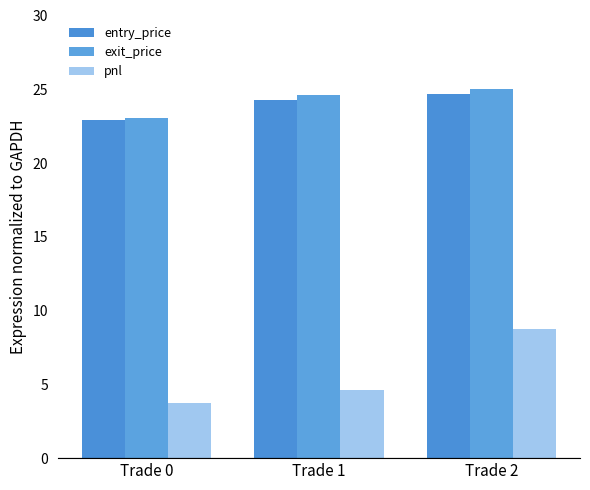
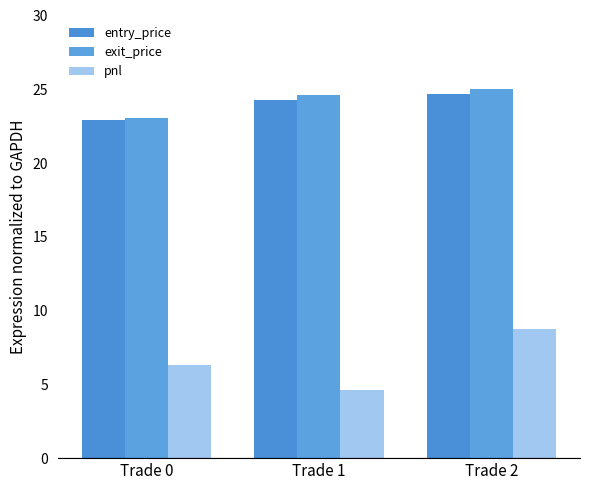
pnl, Trade 0: 3.8 -> 6.3
